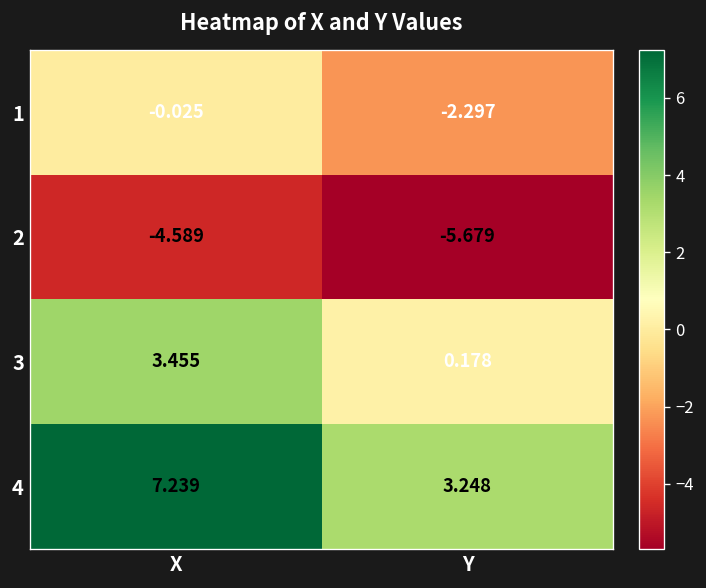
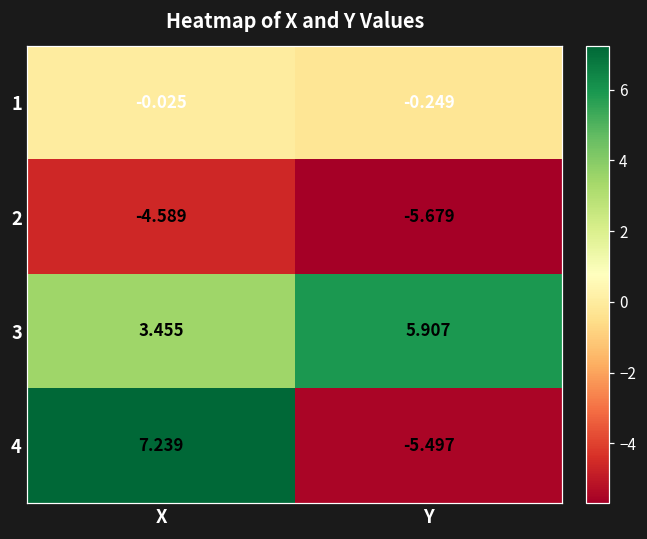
1, Y: -2.297 -> -0.249
3, Y: 0.178 -> 5.907
4, Y: 3.248 -> -5.497
